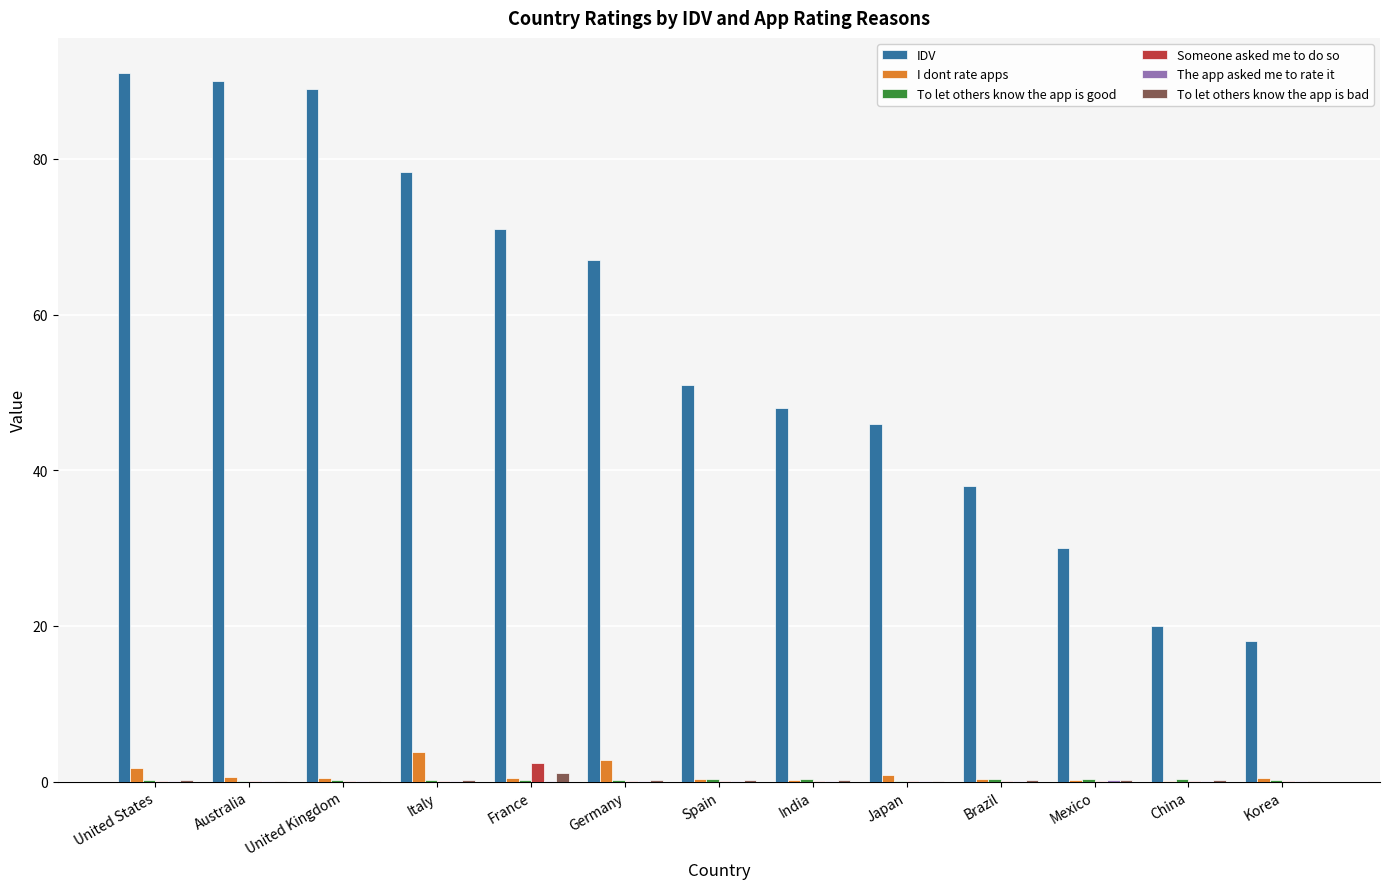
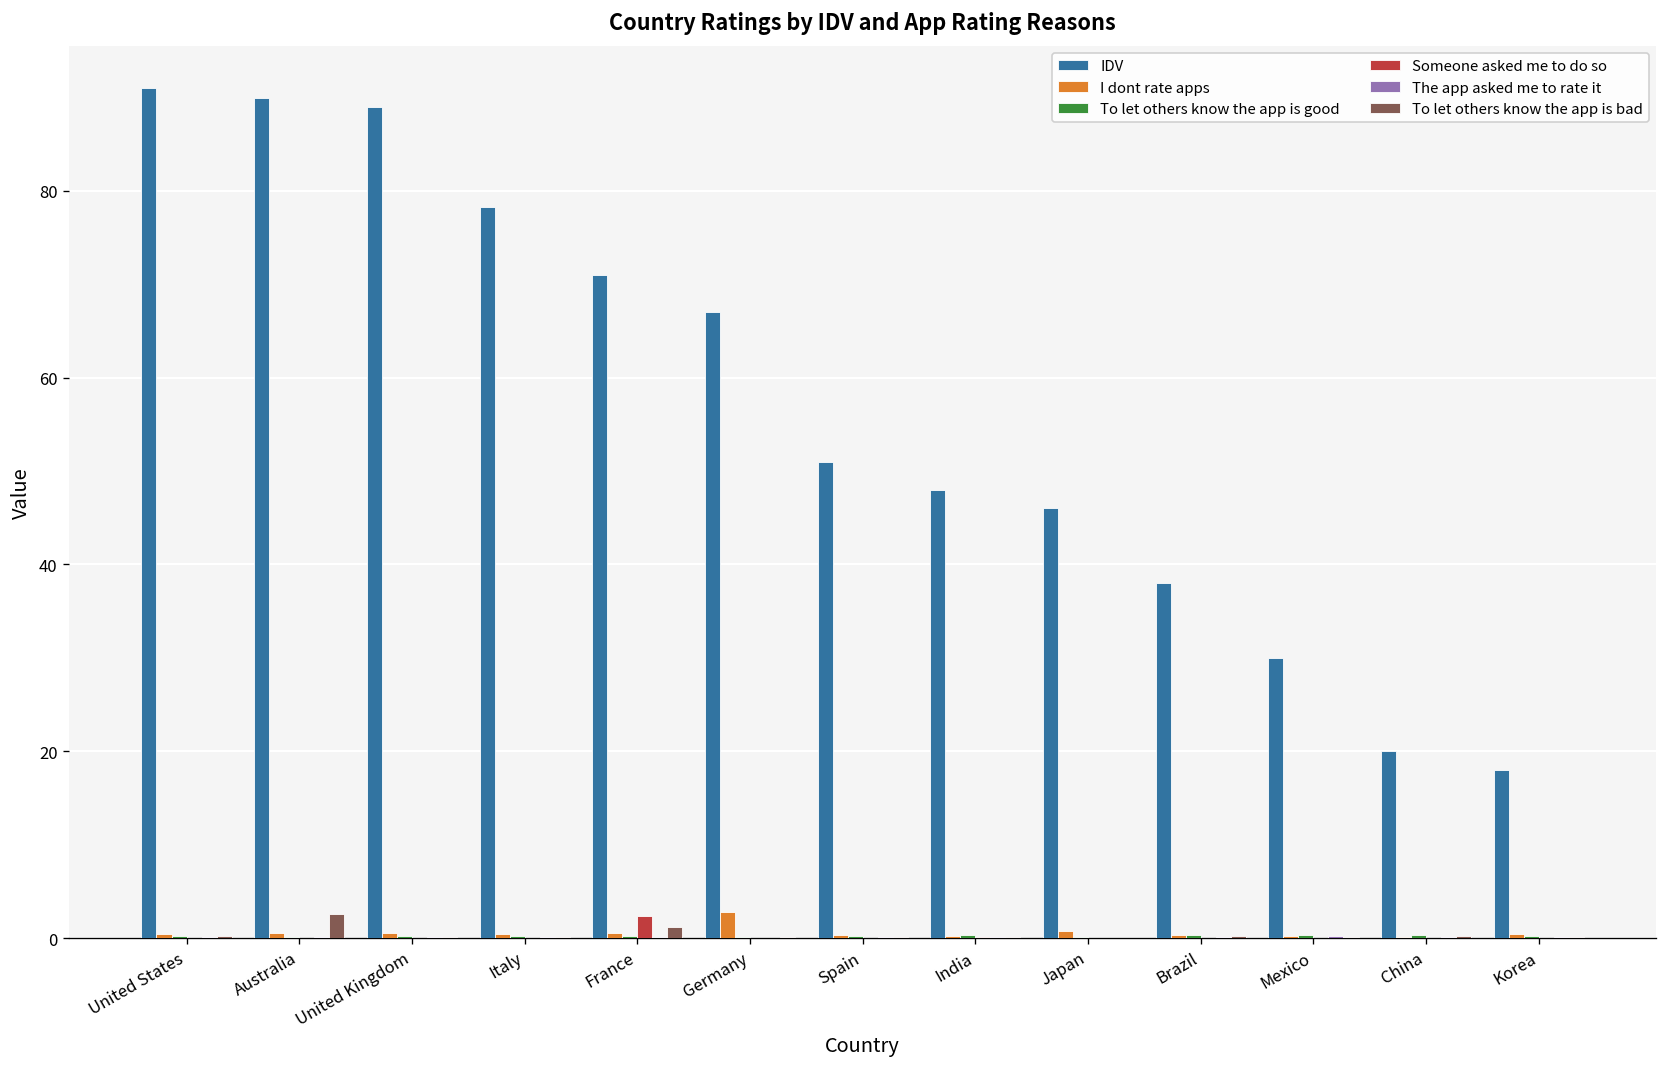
I dont rate apps, United States: 2 -> 0
To let others know the app is bad, Australia: 0 -> 3
I dont rate apps, Italy: 4 -> 0
